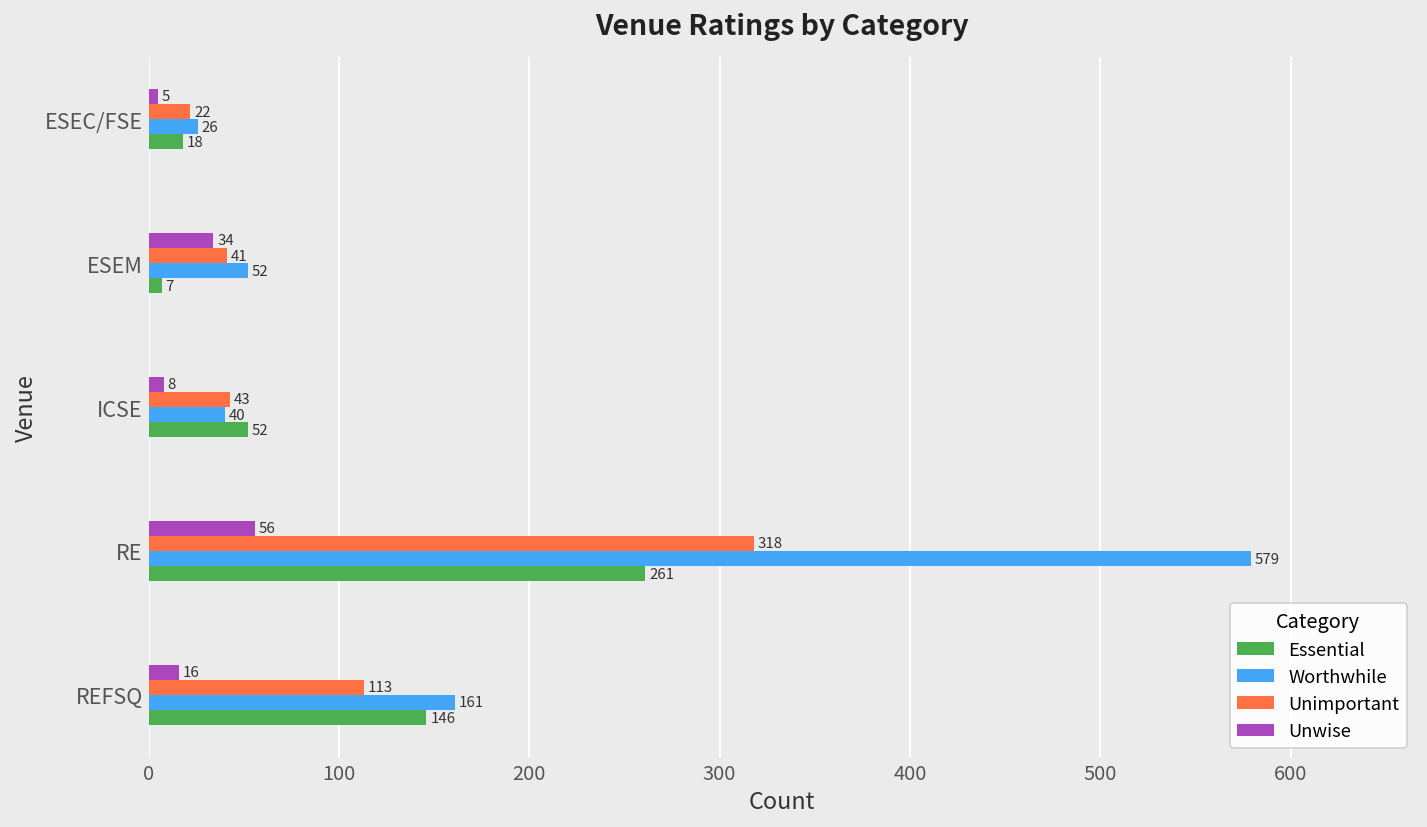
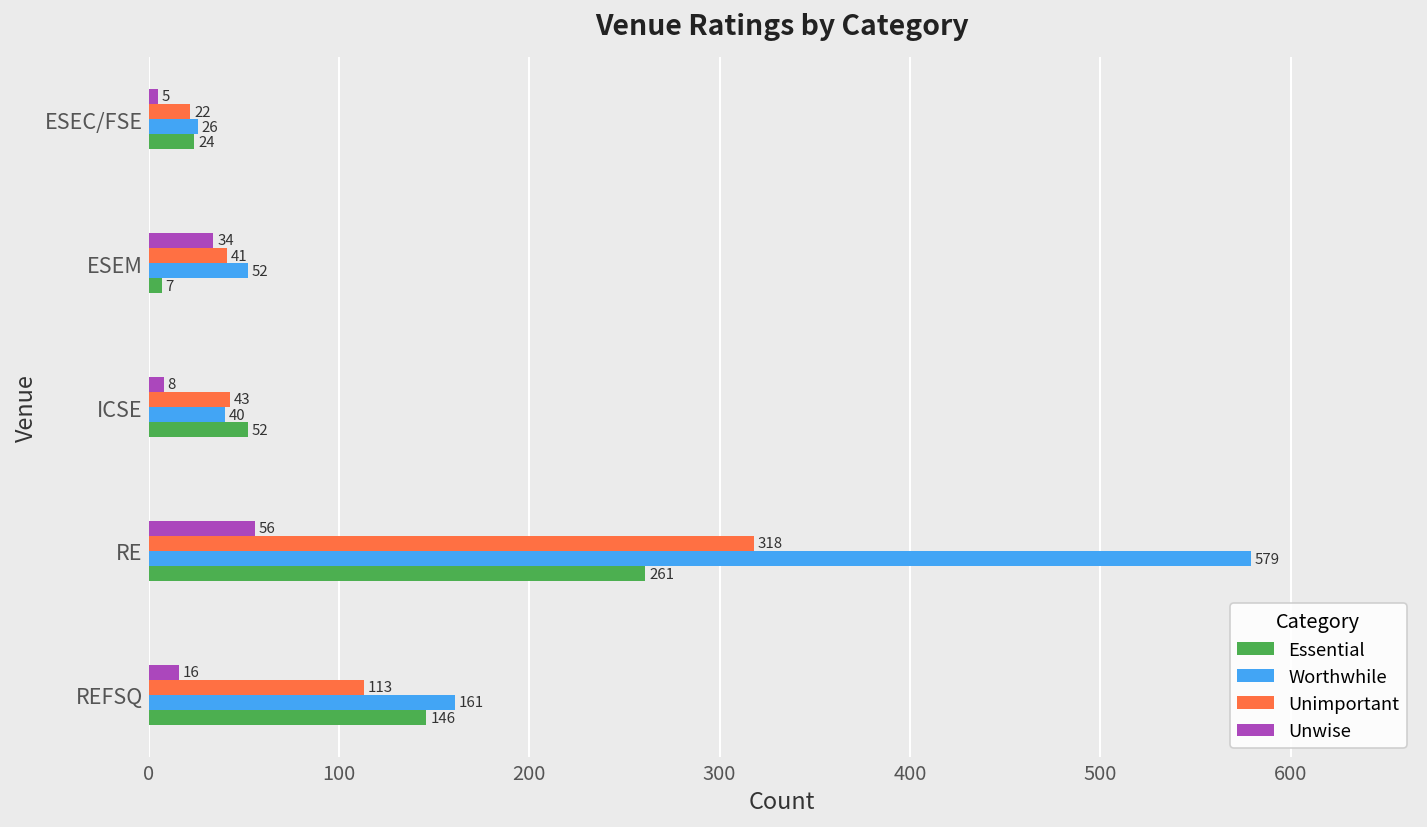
Essential, ESEC/FSE: 18 -> 24
